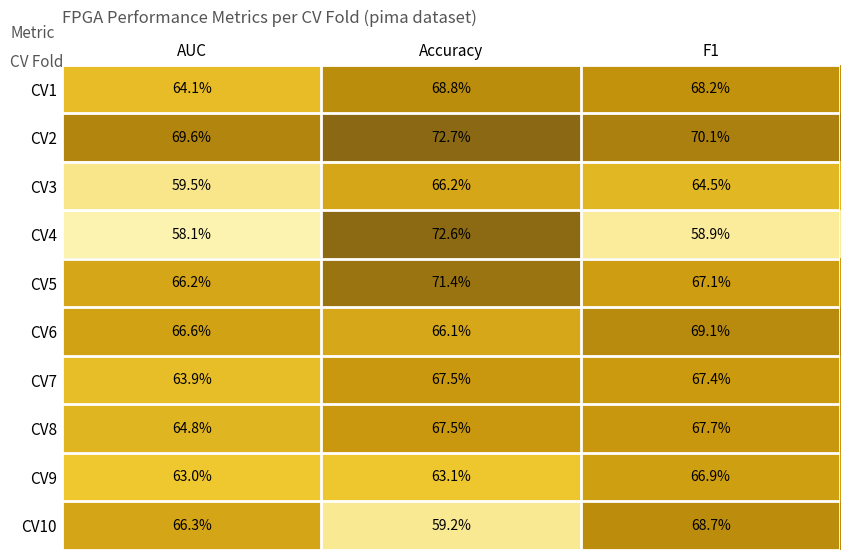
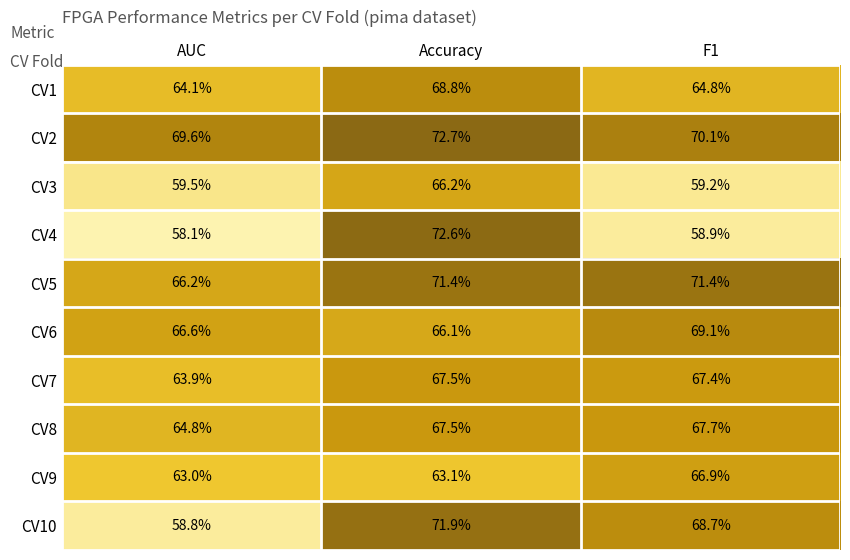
CV1, F1: 68.2% -> 64.8%
CV3, F1: 64.5% -> 59.2%
CV5, F1: 67.1% -> 71.4%
CV10, AUC: 66.3% -> 58.8%
CV10, Accuracy: 59.2% -> 71.9%
